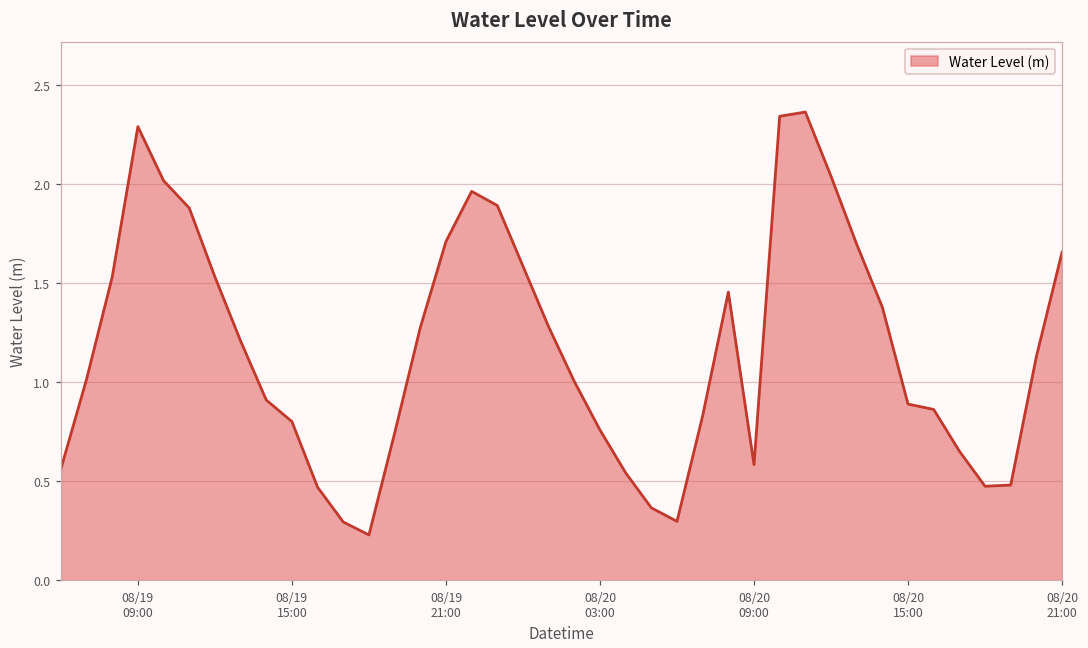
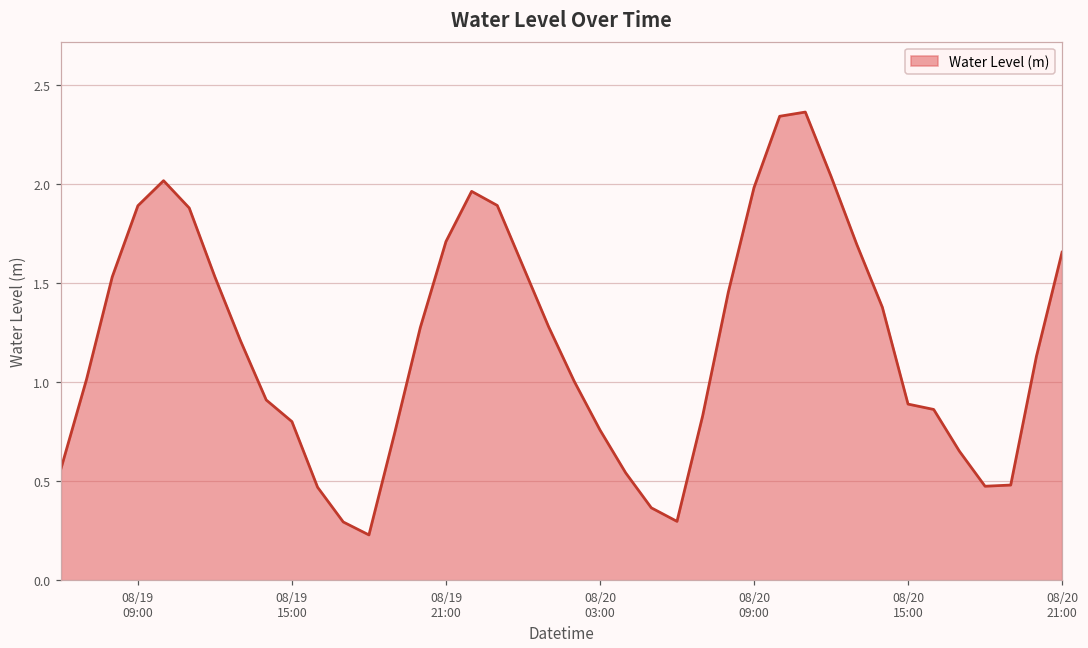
08/19 09:00: 2.29 -> 1.89
08/20 09:00: 0.58 -> 1.98
